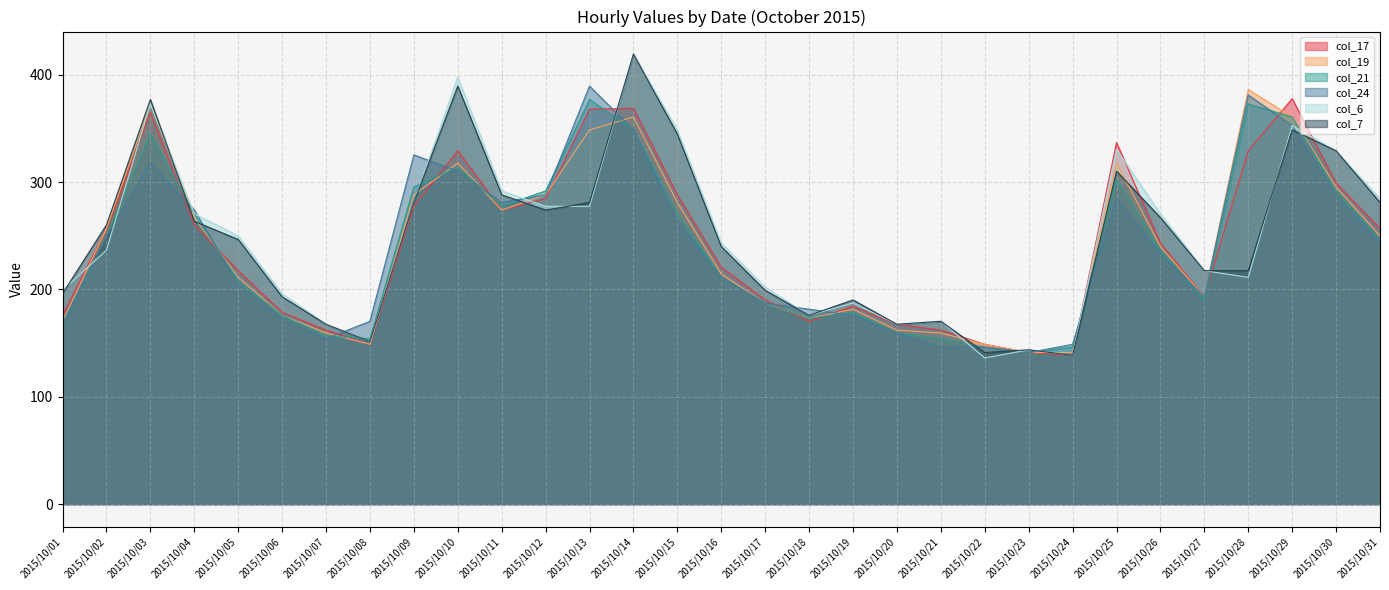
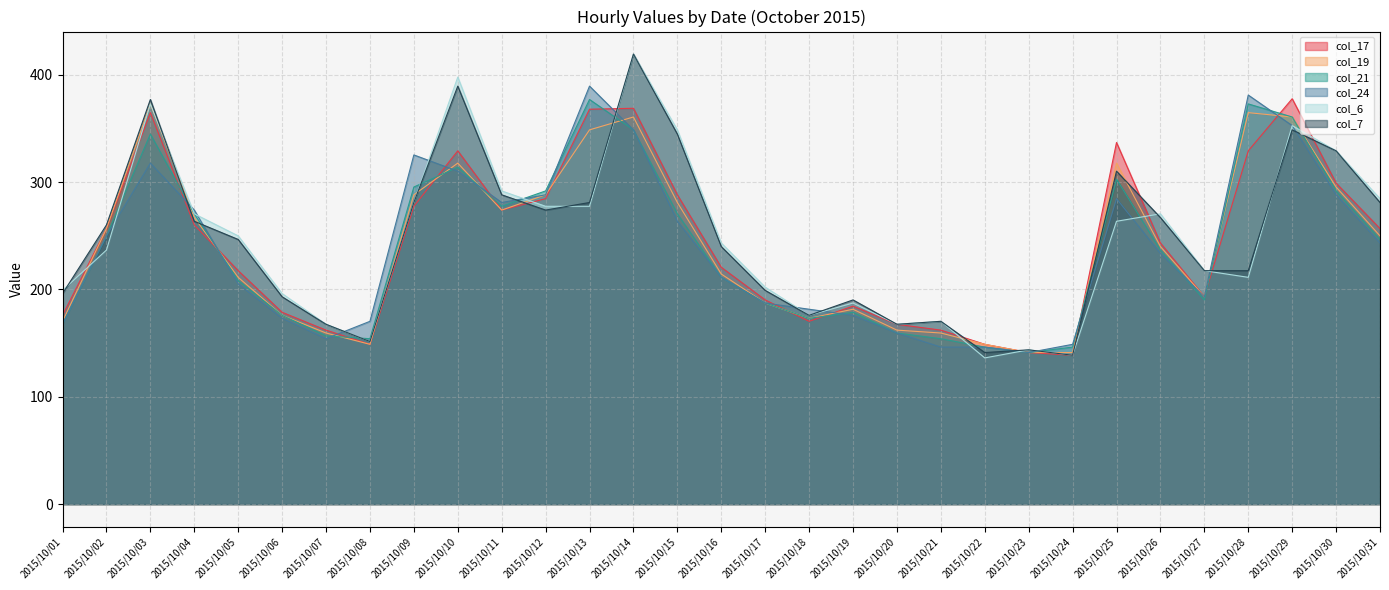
col_6, 2015/10/25: 330 -> 263
col_19, 2015/10/28: 386 -> 365
